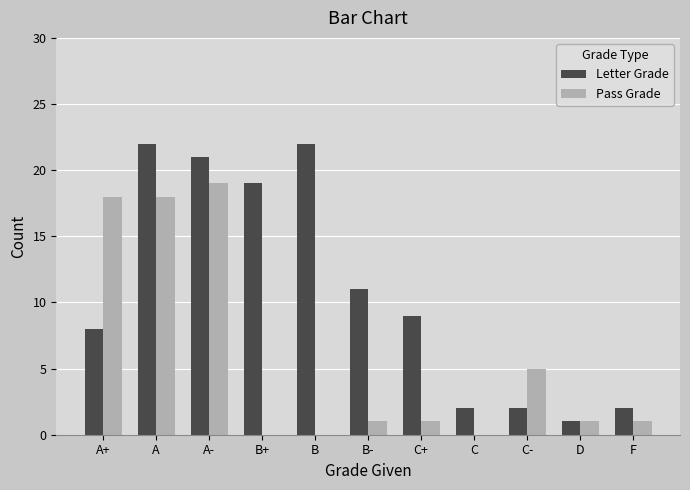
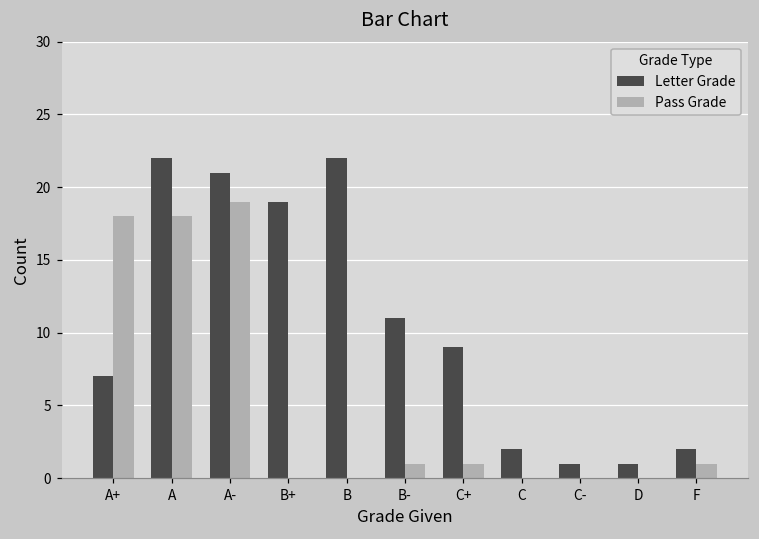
Letter Grade, A+: 8 -> 7
Letter Grade, C-: 2 -> 1
Pass Grade, C-: 5 -> 0
Pass Grade, D: 1 -> 0
